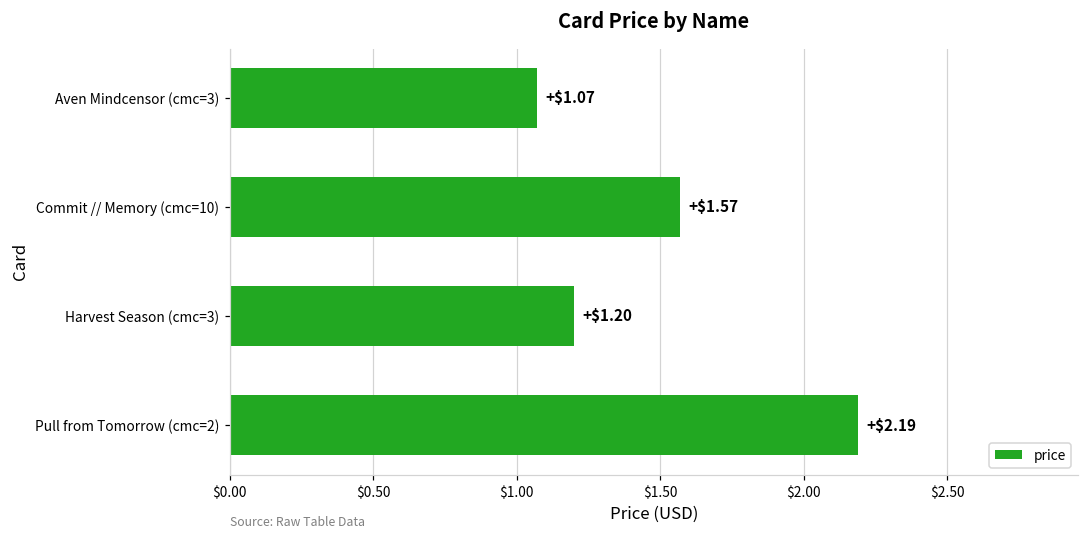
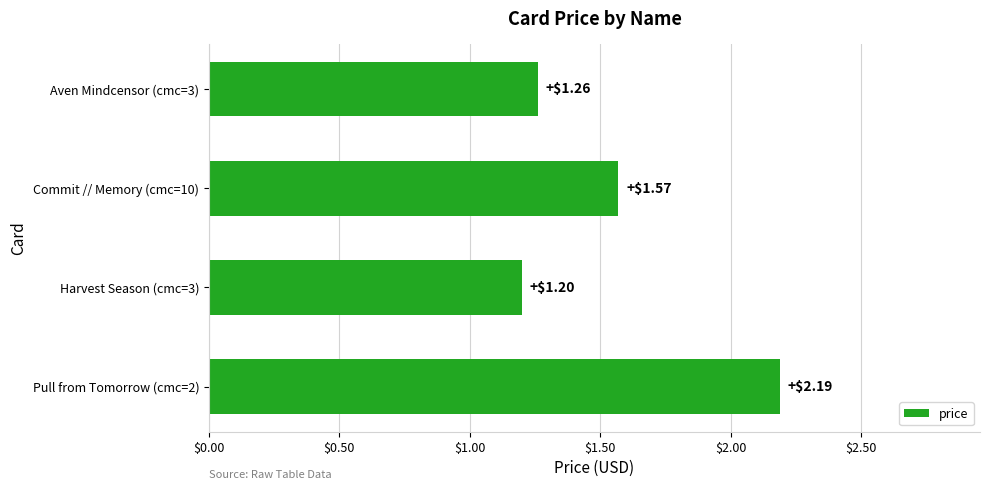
Aven Mindcensor (cmc=3): +$1.07 -> +$1.26
